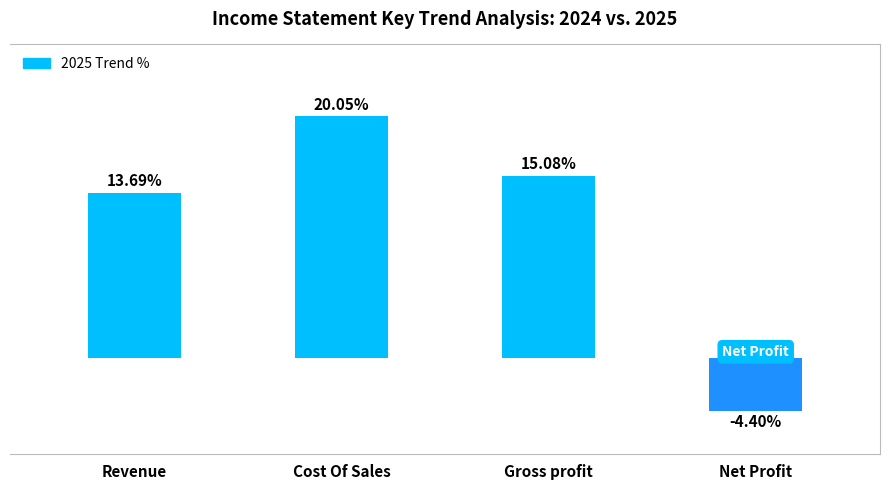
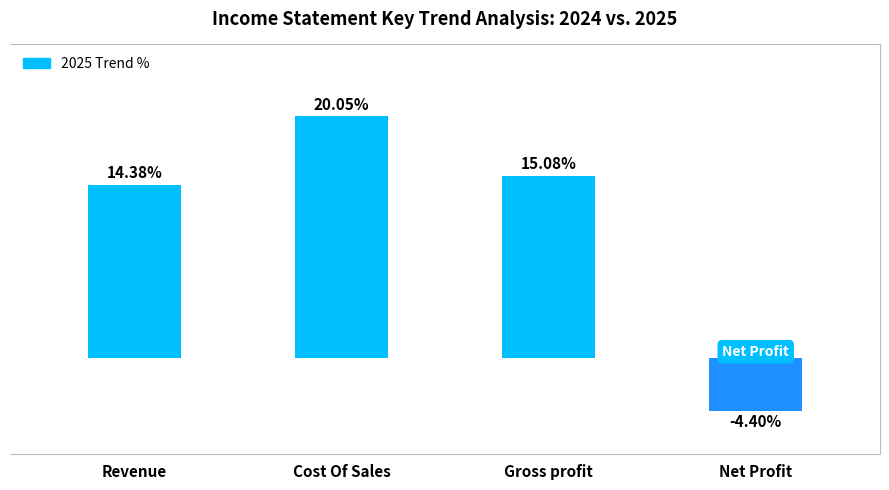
Revenue: 13.69% -> 14.38%
